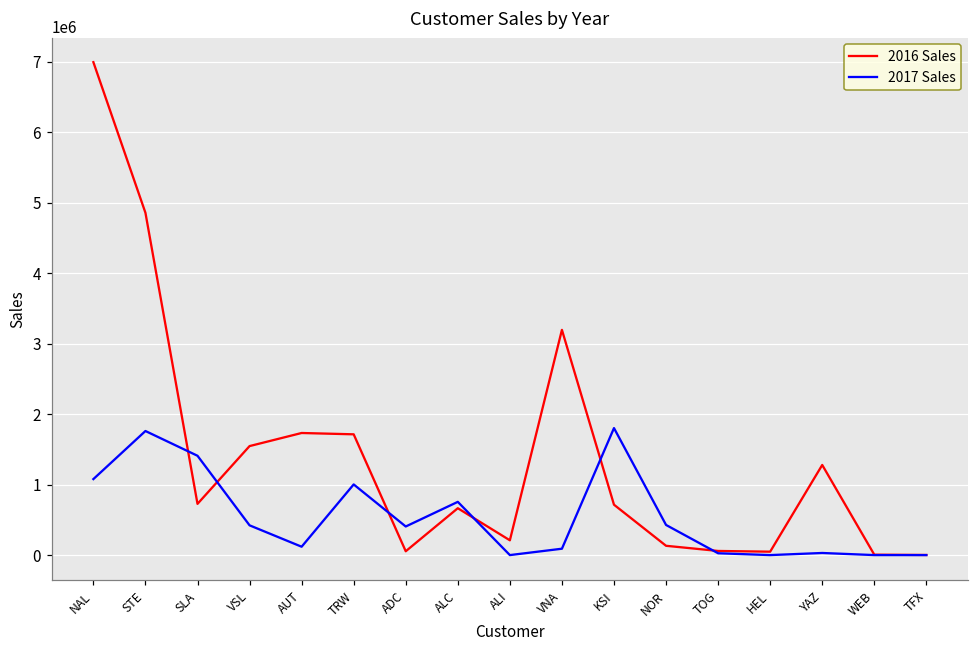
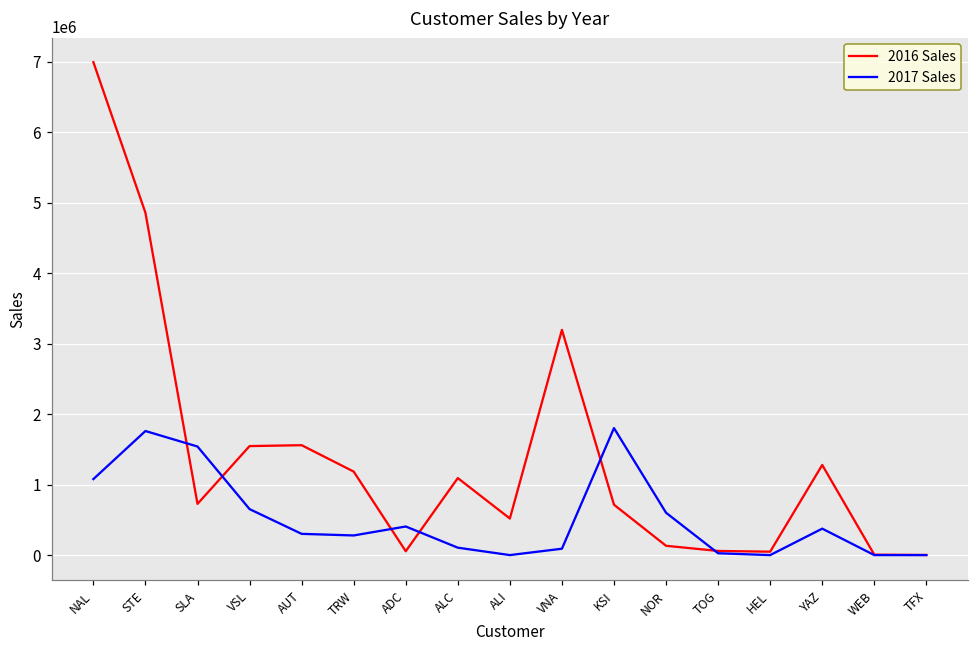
2017 Sales, SLA: 1400000 -> 1500000
2017 Sales, VSL: 400000 -> 700000
2016 Sales, AUT: 1700000 -> 1600000
2017 Sales, AUT: 100000 -> 300000
2016 Sales, TRW: 1700000 -> 1200000
2017 Sales, TRW: 1000000 -> 300000
2016 Sales, ALC: 700000 -> 1100000
2017 Sales, ALC: 800000 -> 100000
2016 Sales, ALI: 200000 -> 500000
2017 Sales, NOR: 400000 -> 600000
2017 Sales, YAZ: 0 -> 400000
